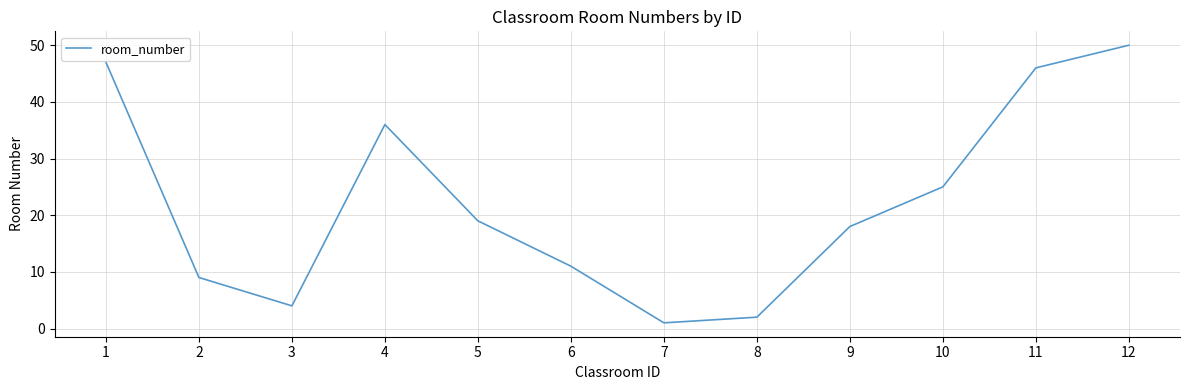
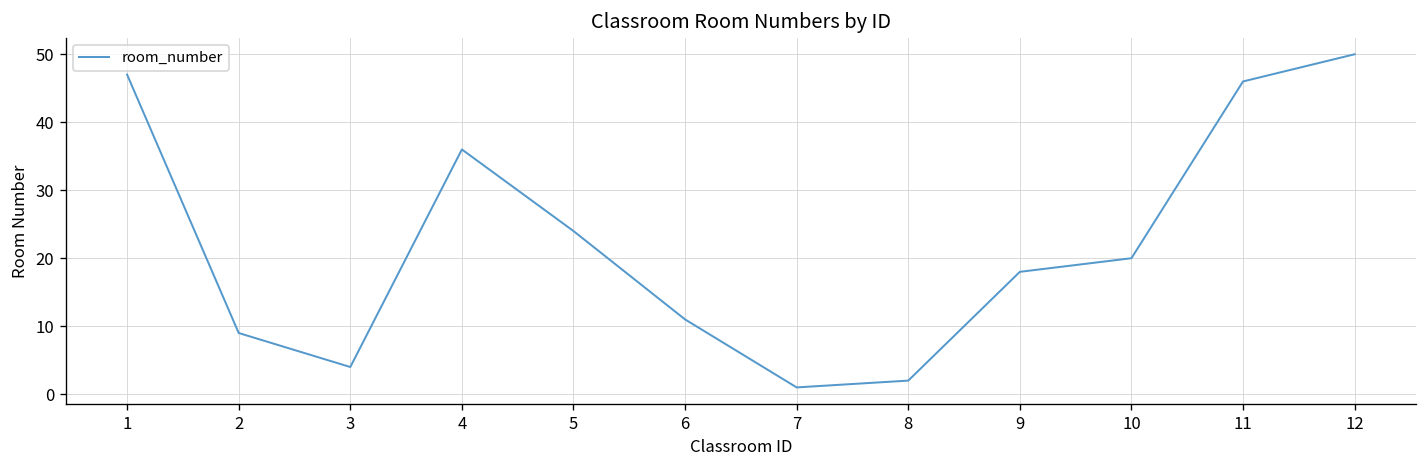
5: 19 -> 24
10: 25 -> 20
